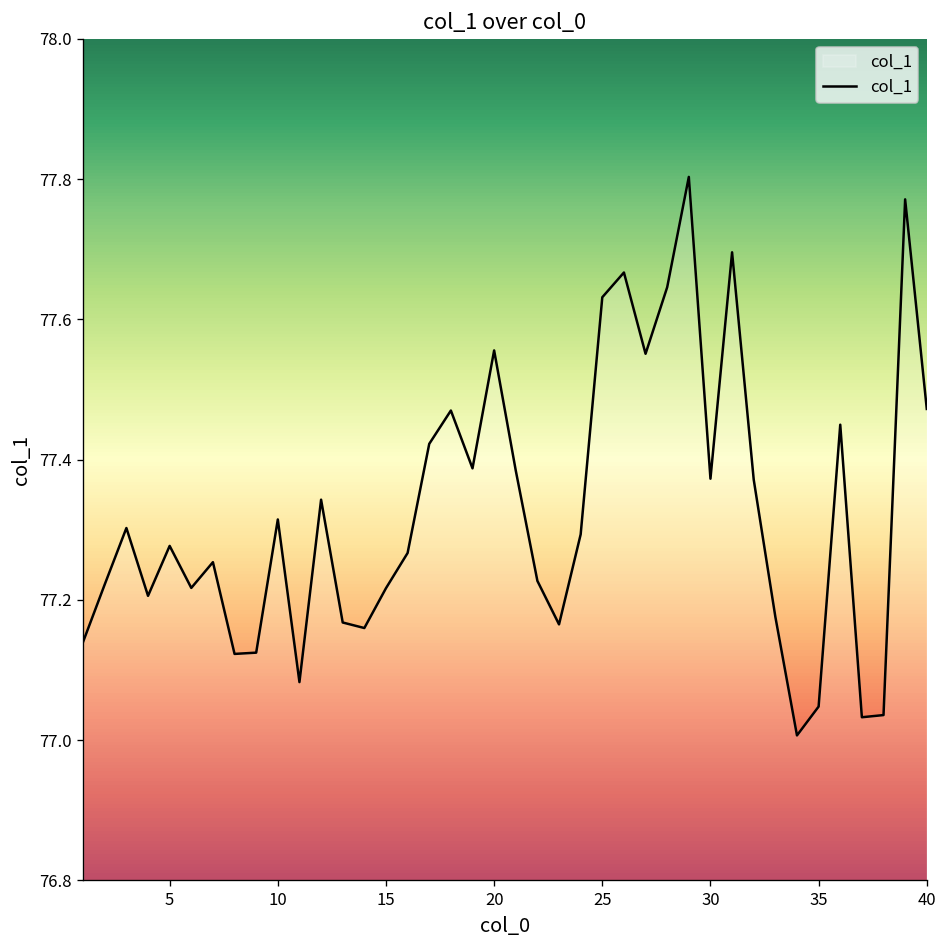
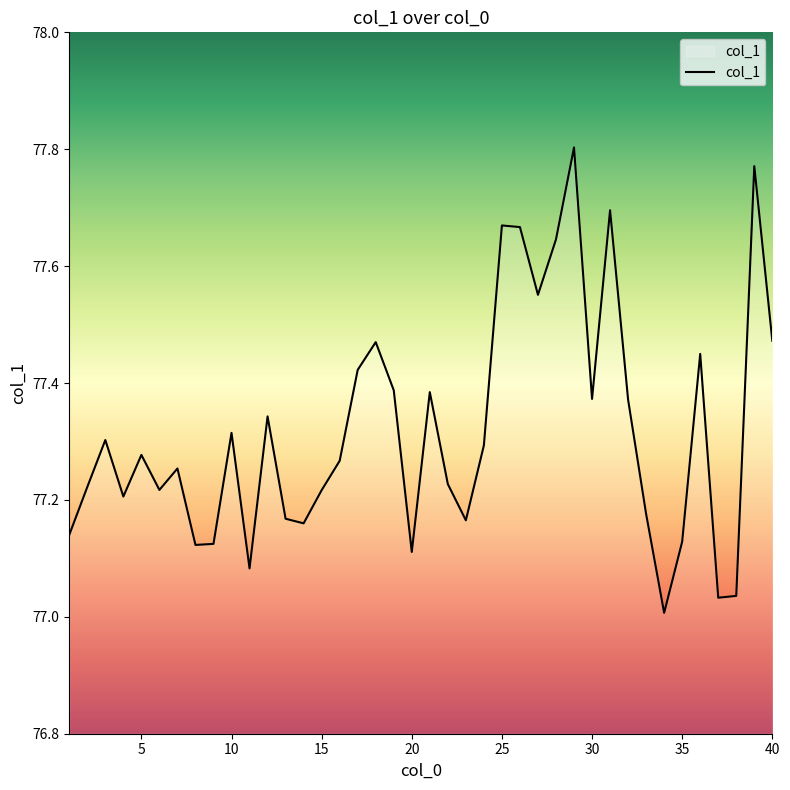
20: 77.56 -> 77.11
25: 77.63 -> 77.67
35: 77.05 -> 77.13
